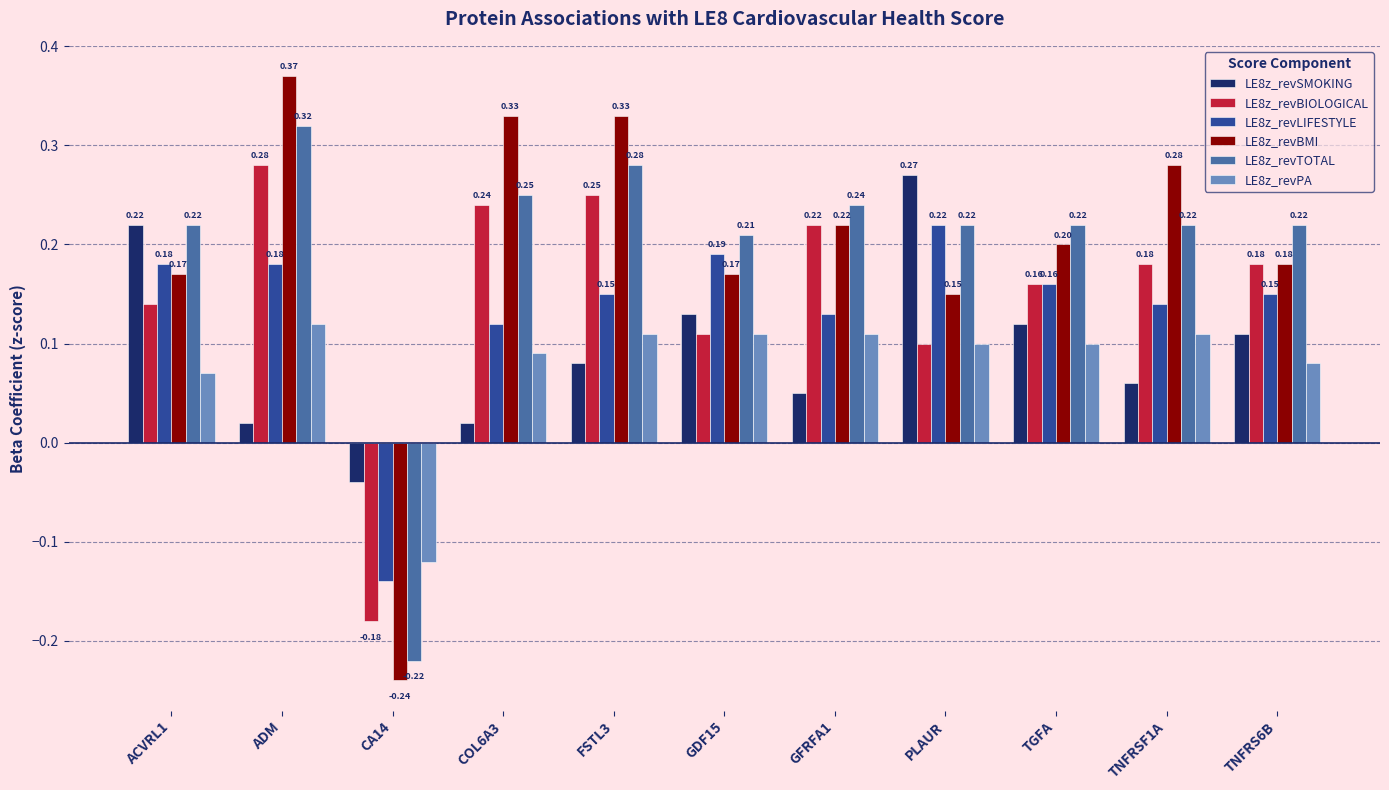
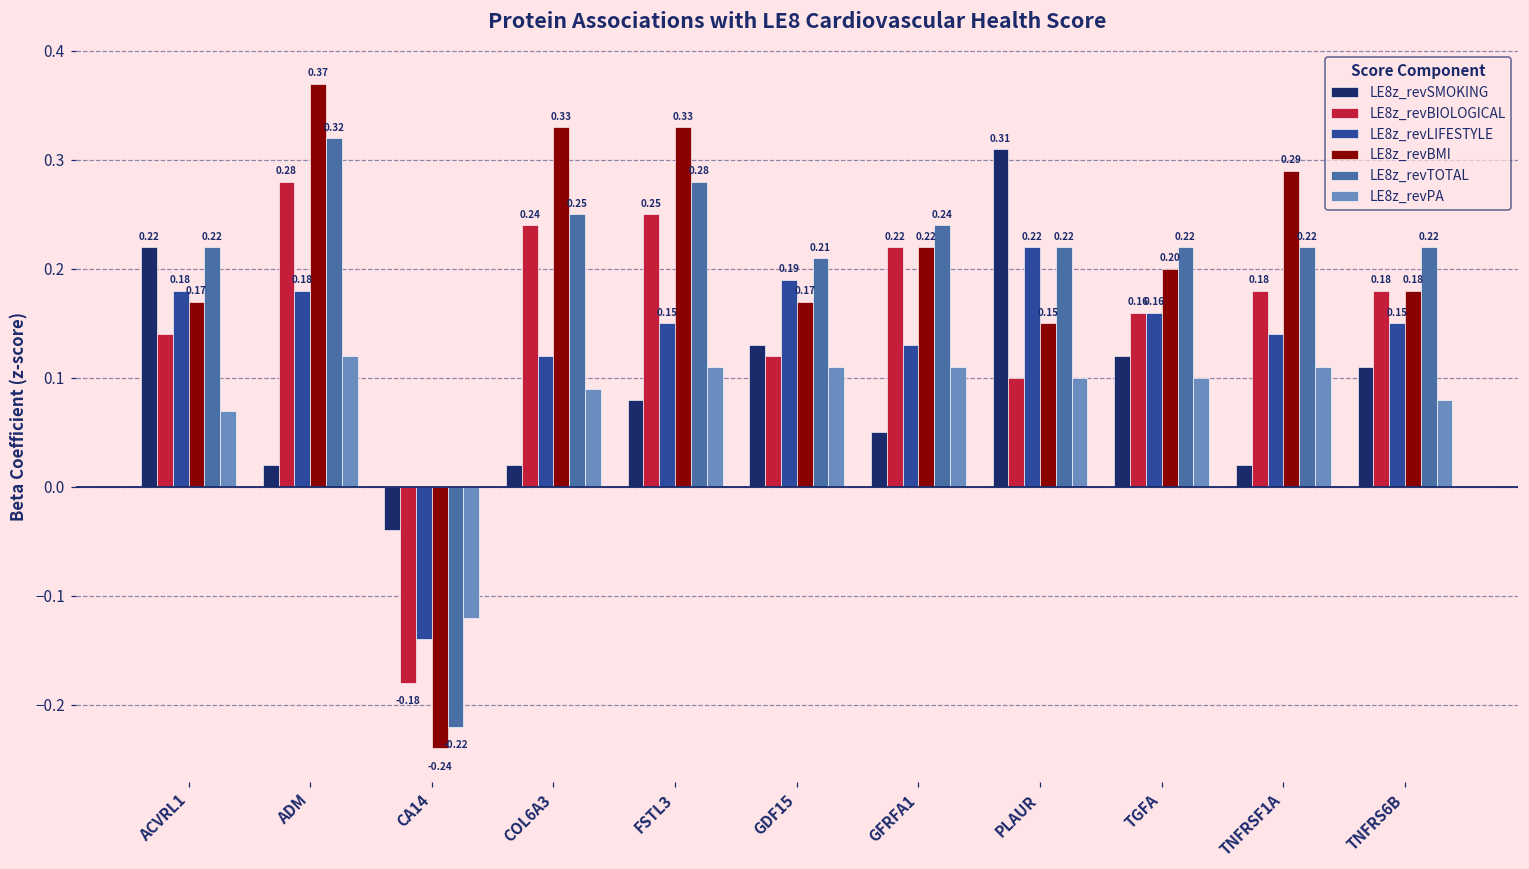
LE8z_revBIOLOGICAL, GDF15: 0.11 -> 0.12
LE8z_revSMOKING, PLAUR: 0.27 -> 0.31
LE8z_revSMOKING, TNFRSF1A: 0.06 -> 0.02
LE8z_revBMI, TNFRSF1A: 0.28 -> 0.29
